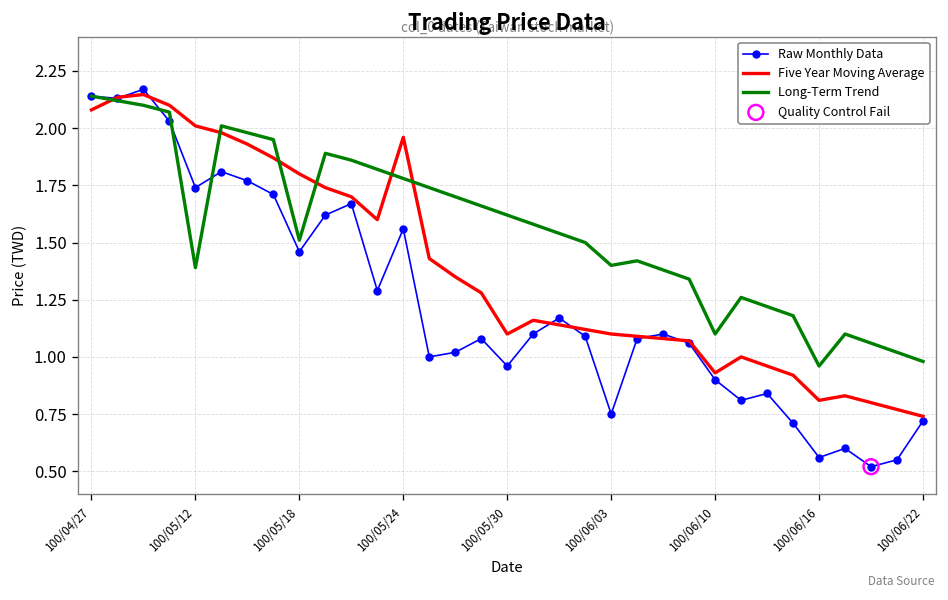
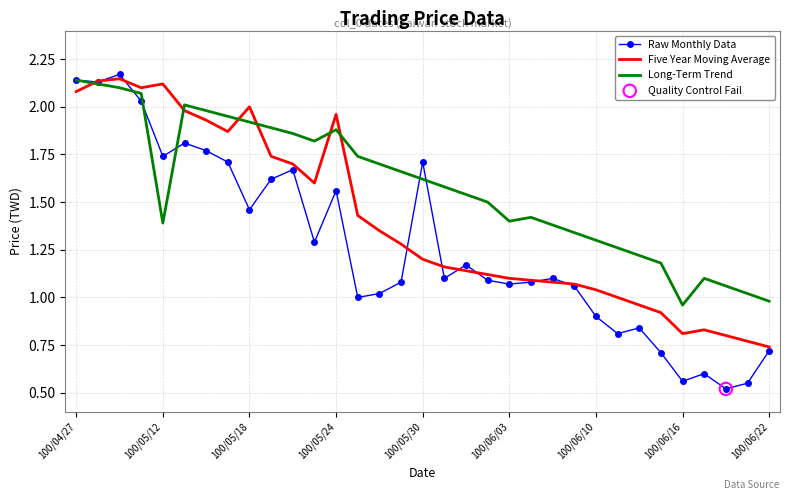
Five Year Moving Average, 100/05/12: 2.01 -> 2.12
Five Year Moving Average, 100/05/18: 1.8 -> 2.0
Long-Term Trend, 100/05/18: 1.51 -> 1.92
Long-Term Trend, 100/05/24: 1.78 -> 1.88
Raw Monthly Data, 100/05/30: 0.96 -> 1.71
Five Year Moving Average, 100/05/30: 1.1 -> 1.2
Raw Monthly Data, 100/06/03: 0.75 -> 1.07
Five Year Moving Average, 100/06/10: 0.93 -> 1.04
Long-Term Trend, 100/06/10: 1.1 -> 1.3
